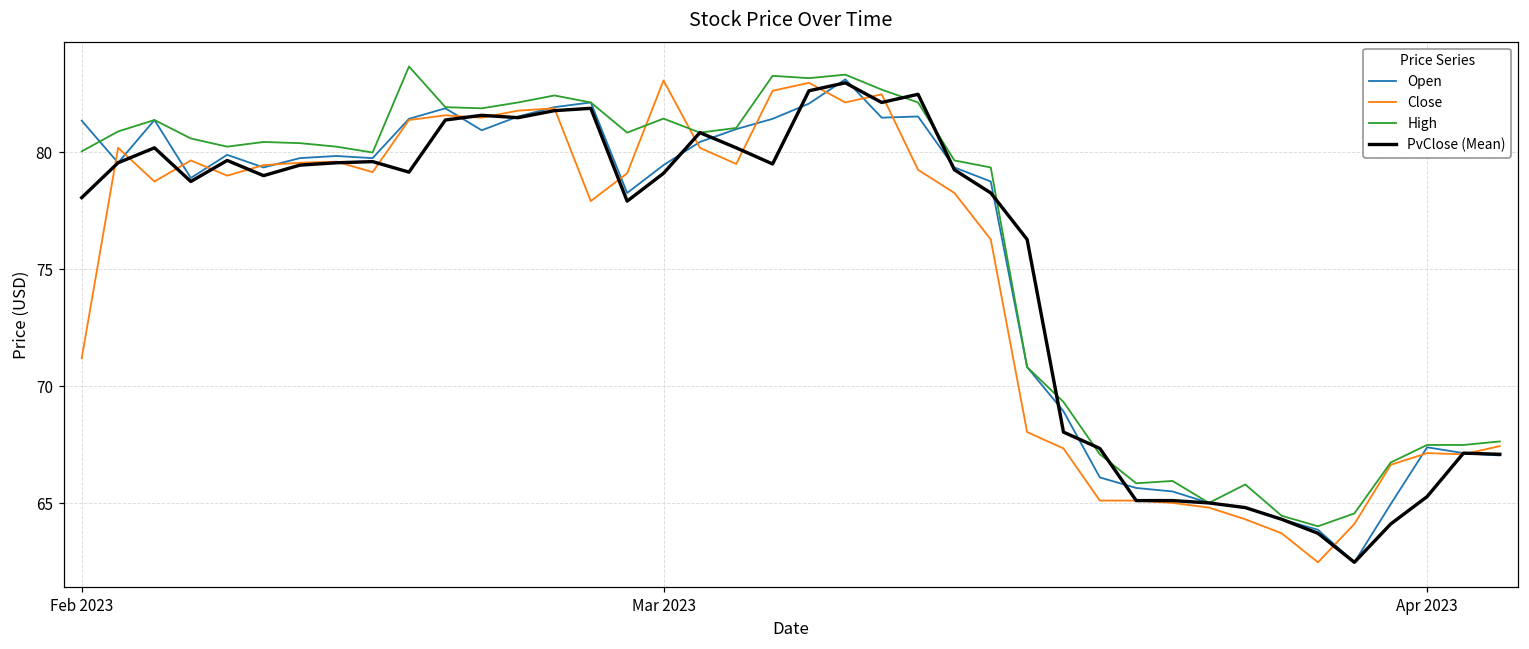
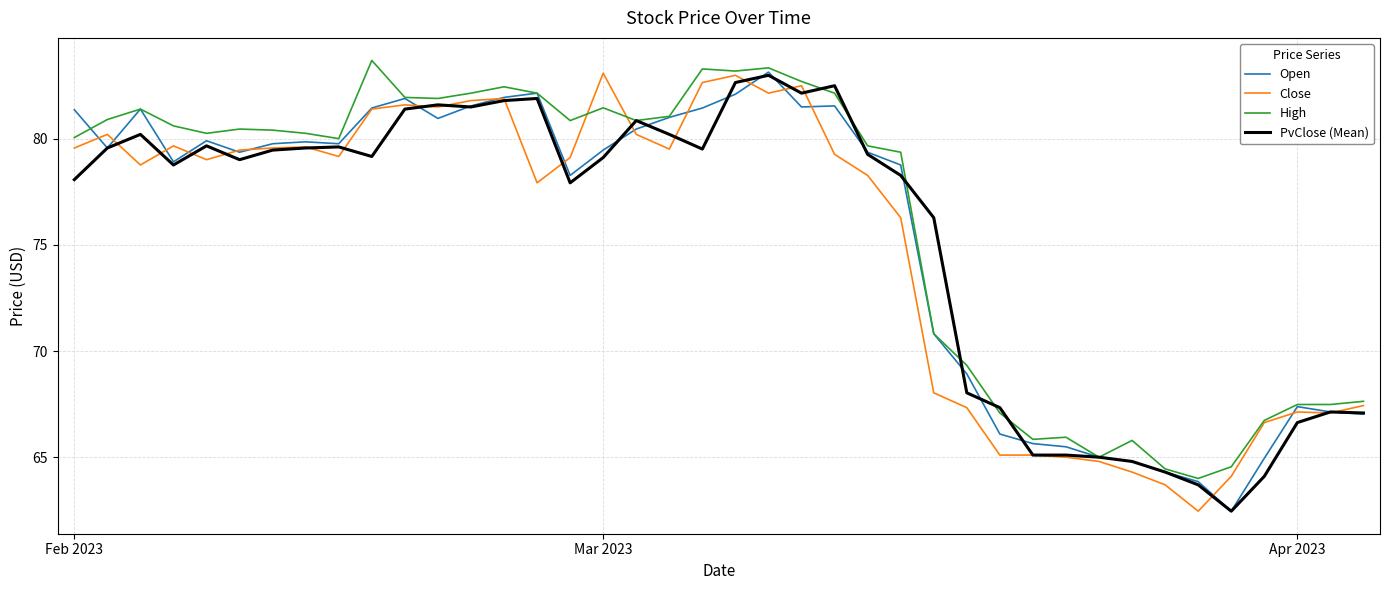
Close, Feb 2023: 71.2 -> 79.6
PvClose (Mean), Apr 2023: 65.3 -> 66.6
